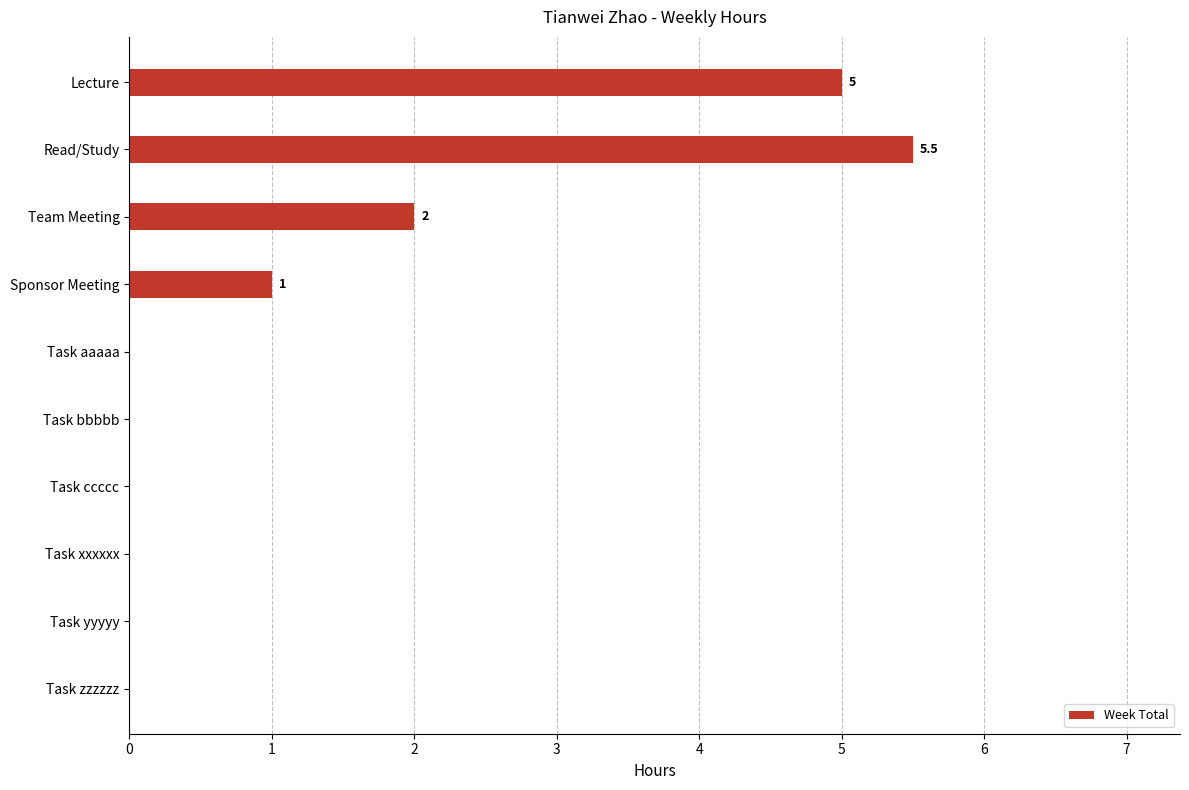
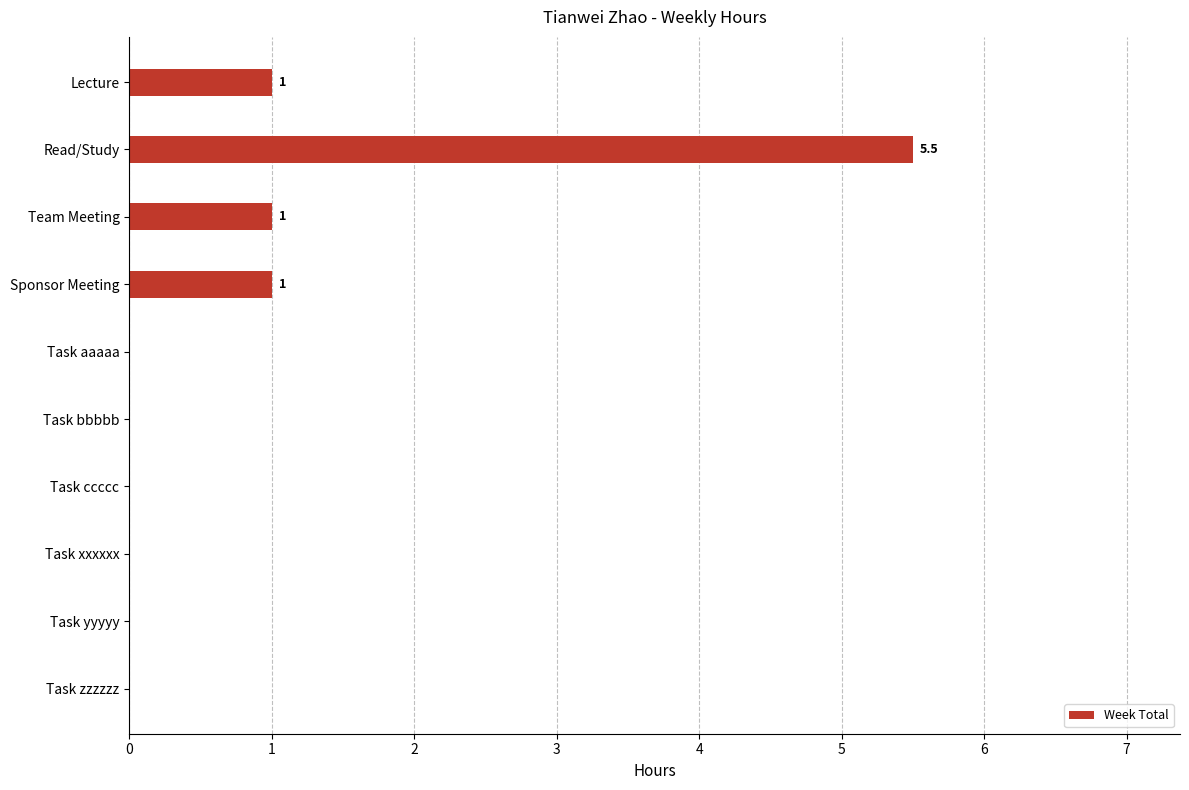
Lecture: 5 -> 1
Team Meeting: 2 -> 1
